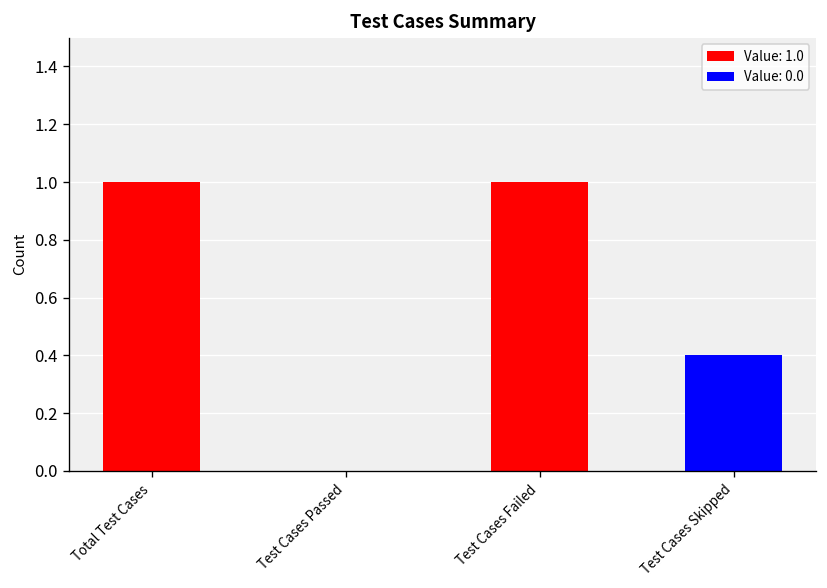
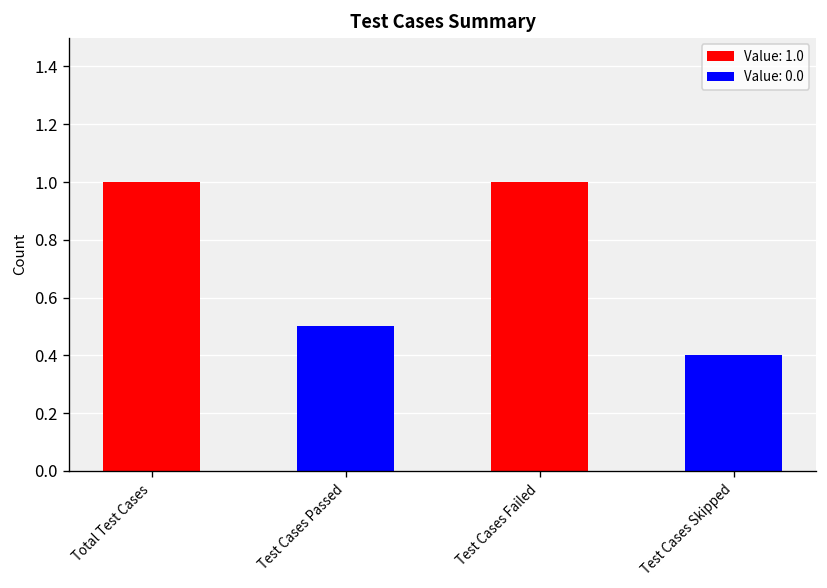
Test Cases Passed: 0.0 -> 0.5
